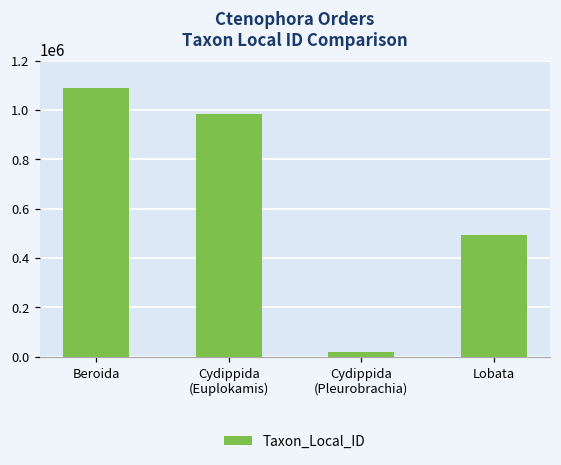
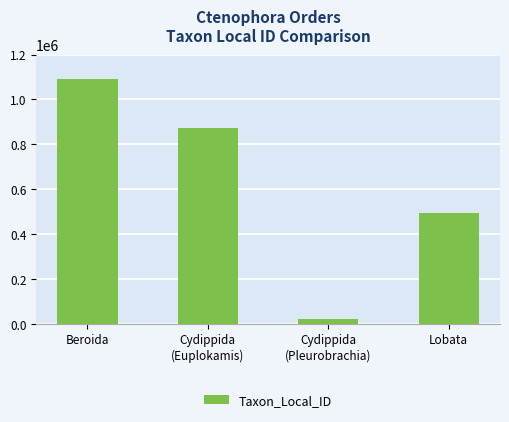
Cydippida (Euplokamis): 980000 -> 870000
